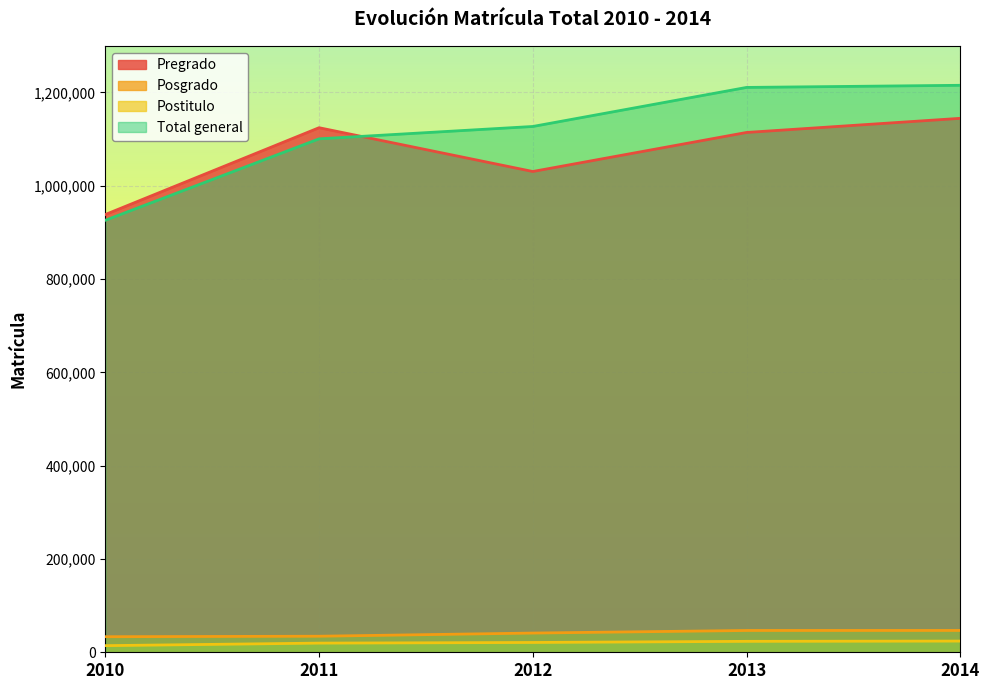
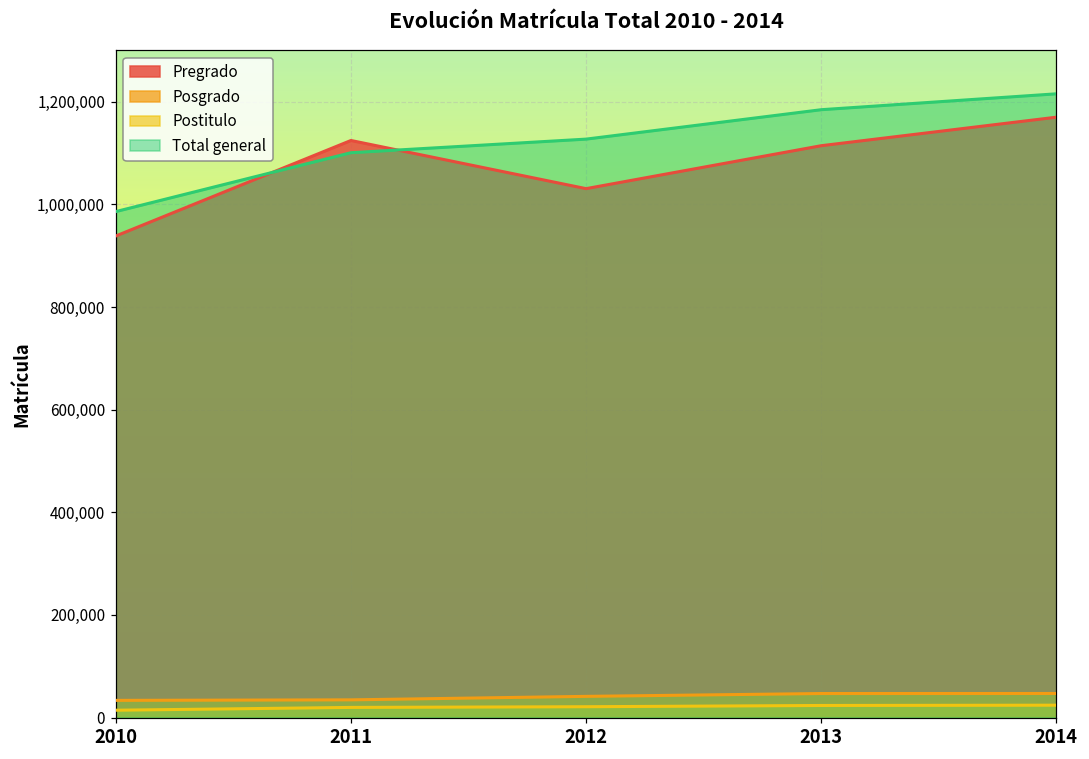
Total general, 2010: 930,000 -> 990,000
Total general, 2013: 1,210,000 -> 1,180,000
Pregrado, 2014: 1,140,000 -> 1,170,000
